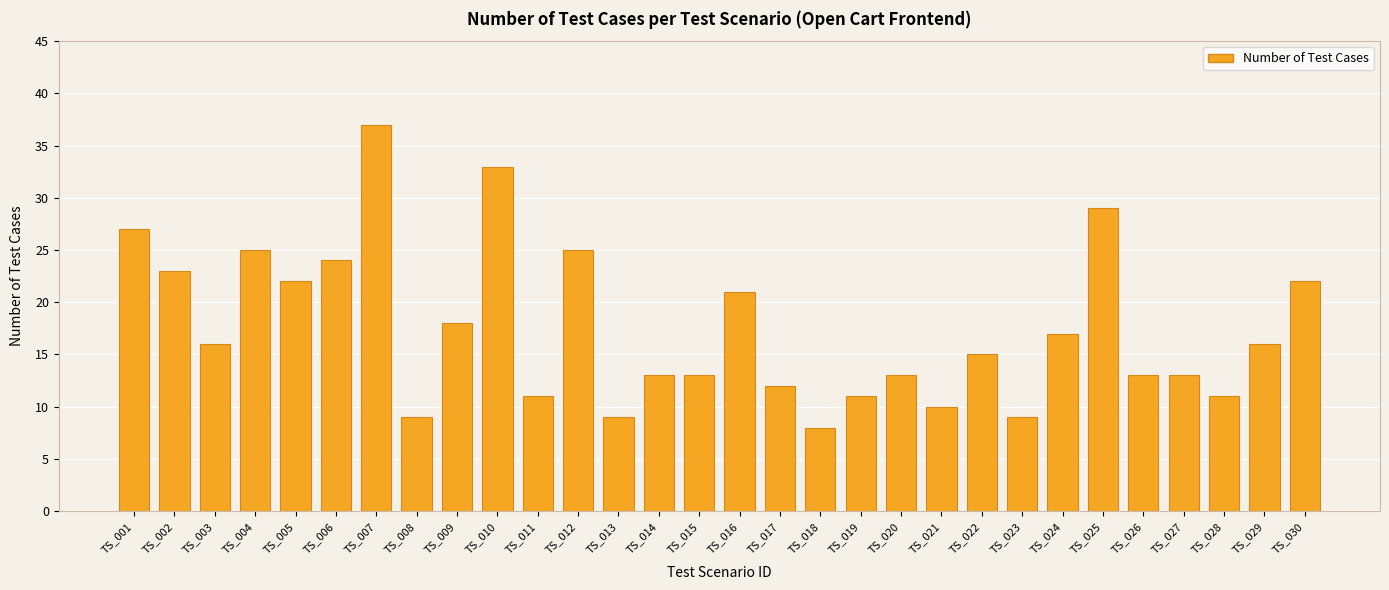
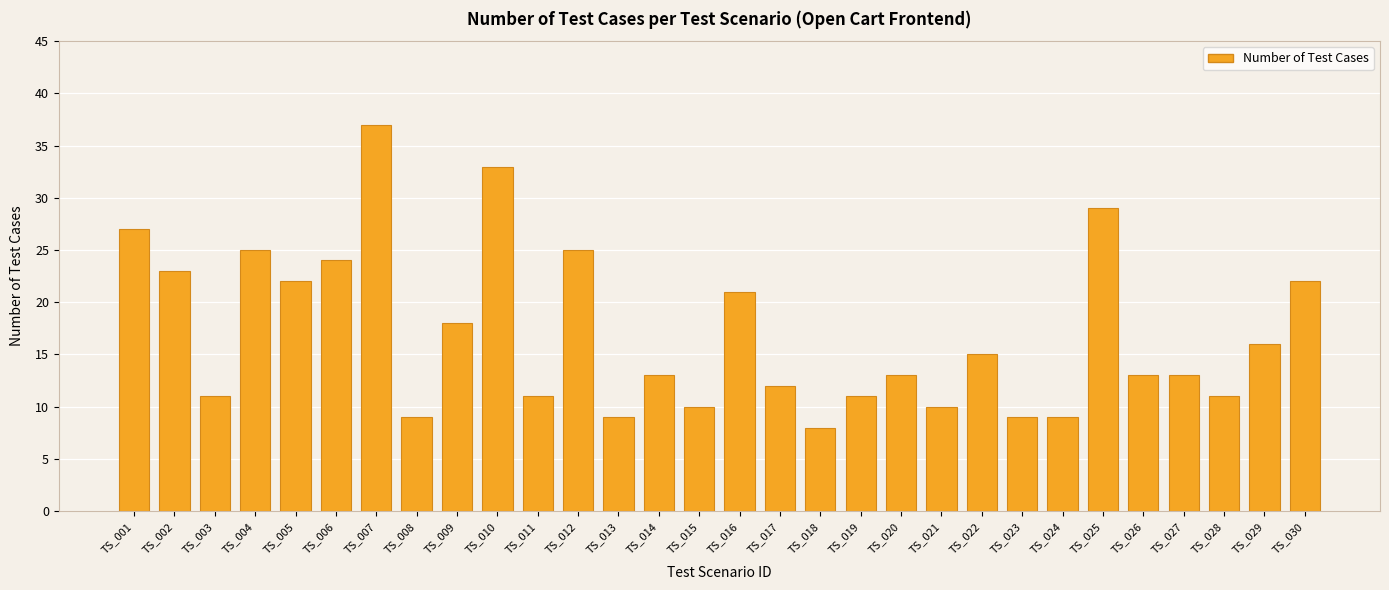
TS_003: 16 -> 11
TS_015: 13 -> 10
TS_024: 17 -> 9
